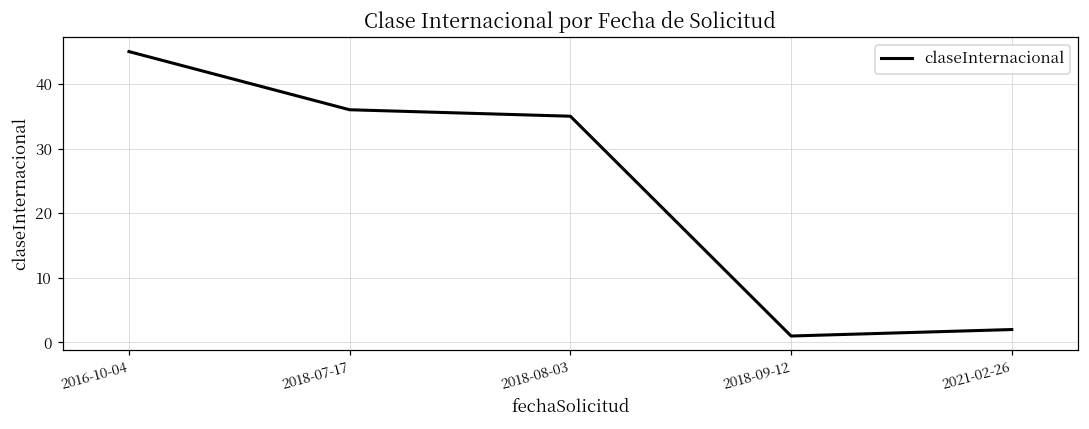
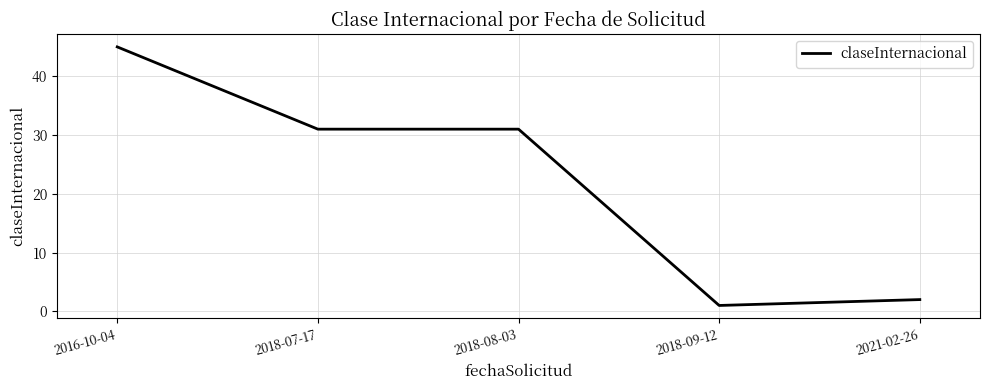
2018-07-17: 36 -> 31
2018-08-03: 35 -> 31
